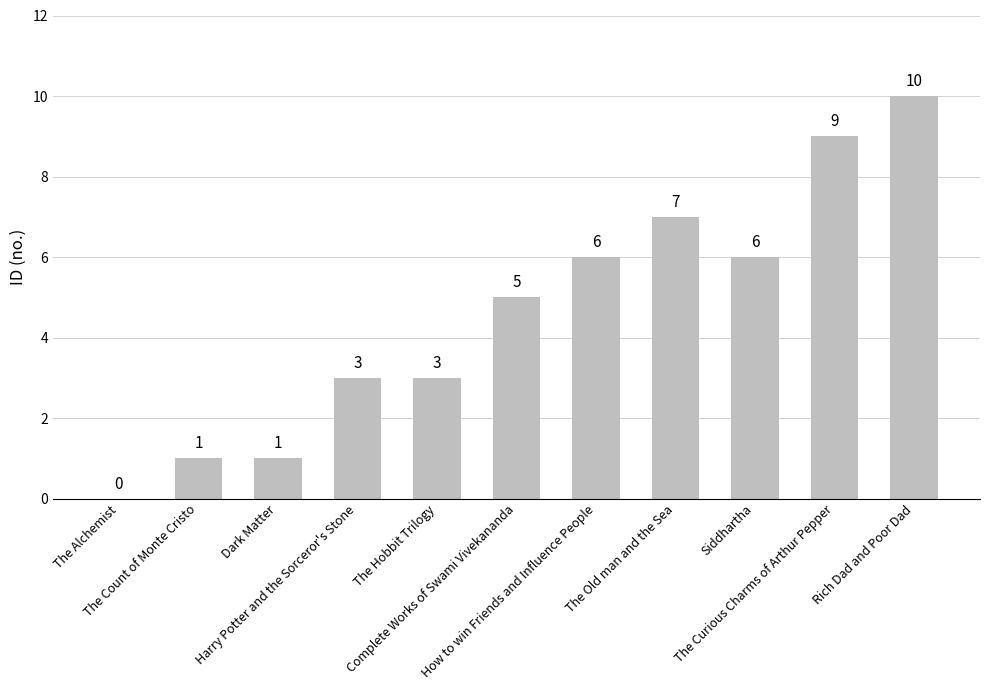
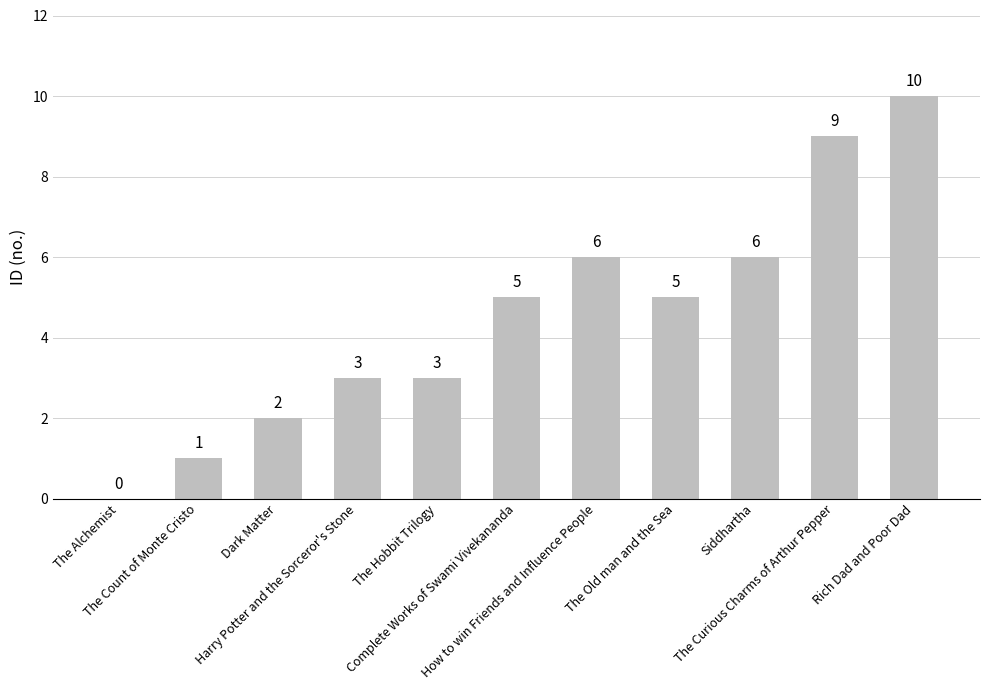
Dark Matter: 1 -> 2
The Old man and the Sea: 7 -> 5
